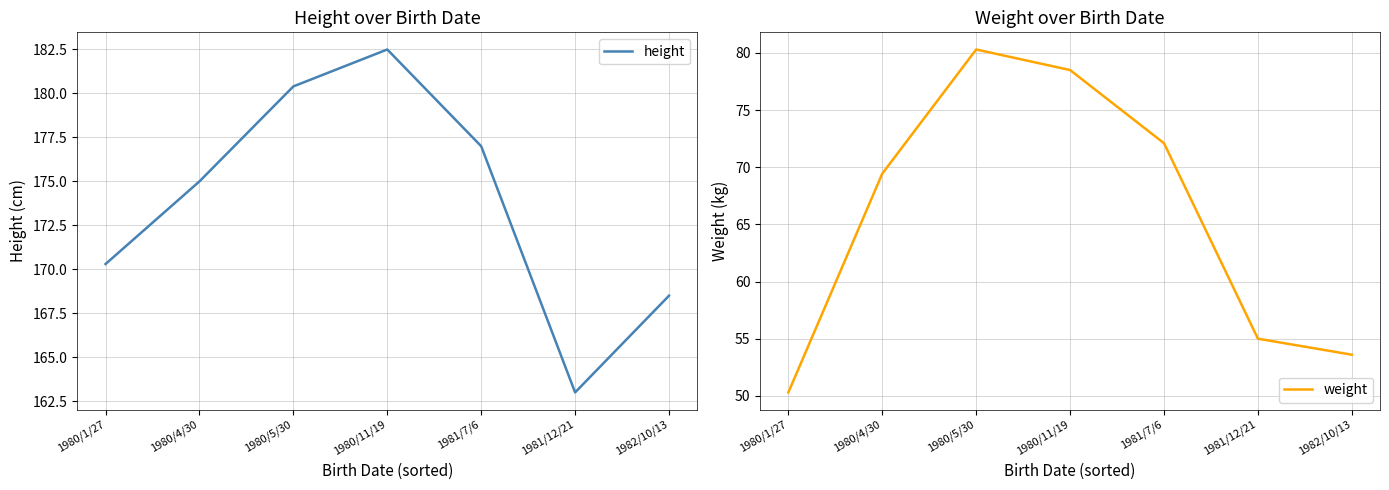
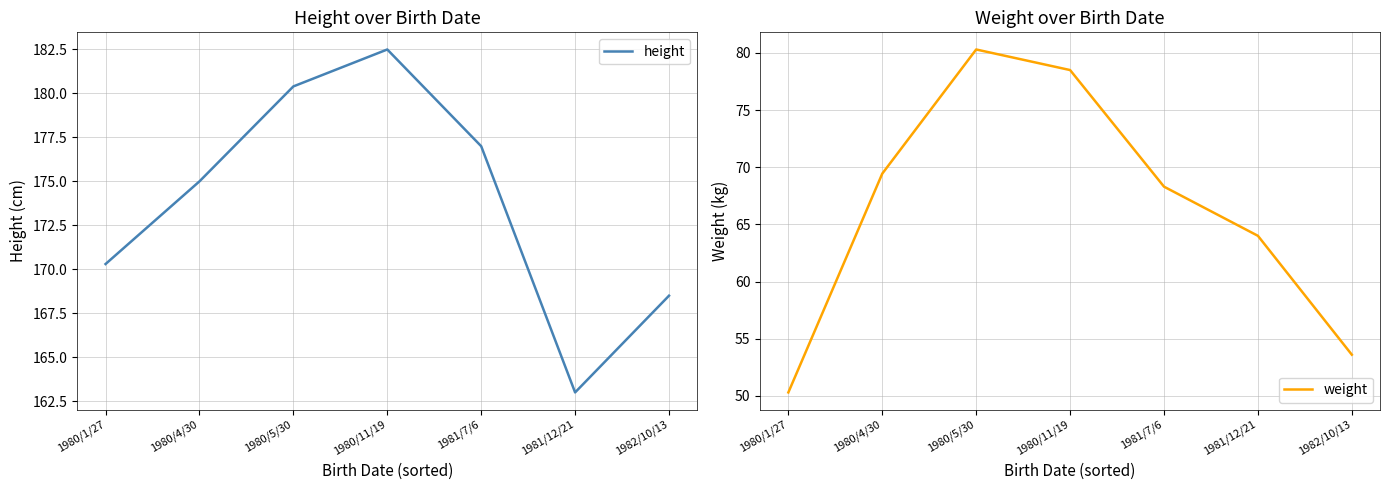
Weight over Birth Date, 1981/7/6: 72.1 -> 68.3
Weight over Birth Date, 1981/12/21: 55 -> 64
